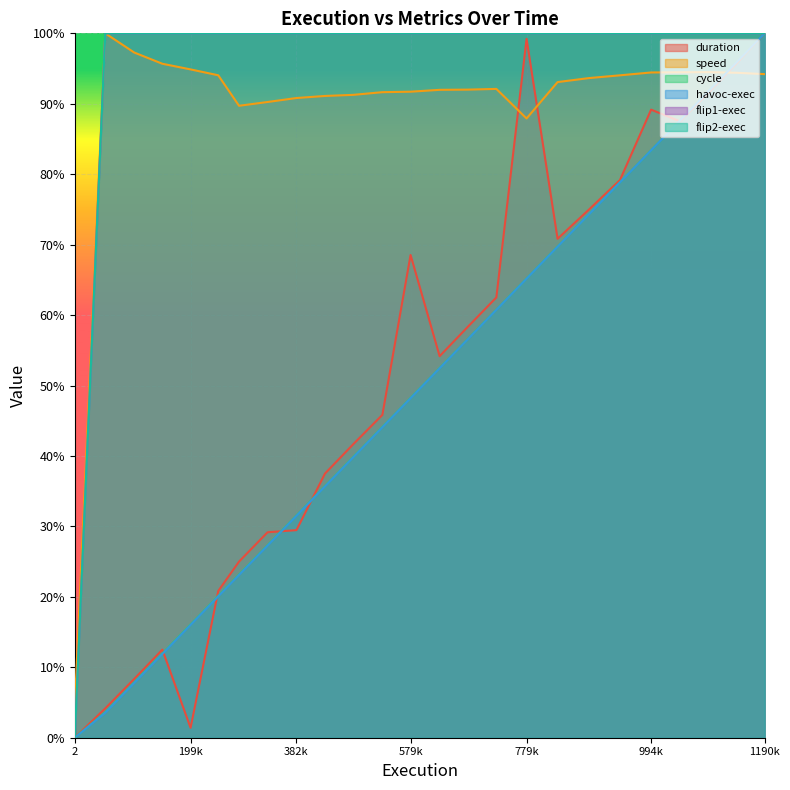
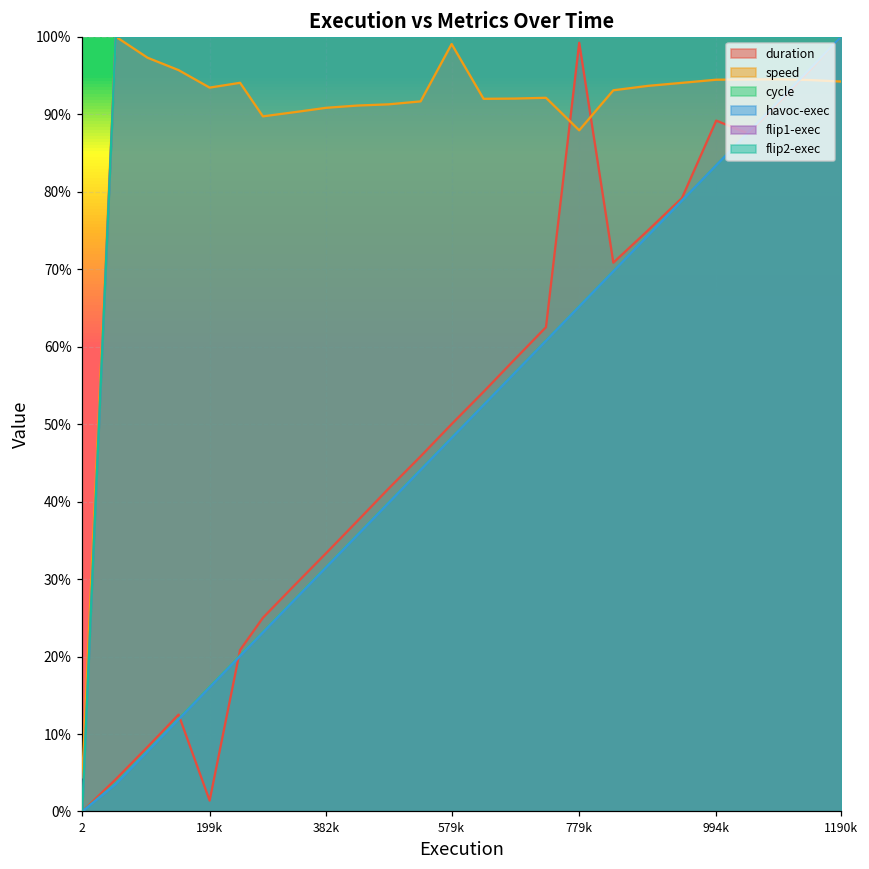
speed, 199k: 95% -> 93%
duration, 382k: 29% -> 33%
duration, 579k: 69% -> 50%
speed, 579k: 92% -> 99%
